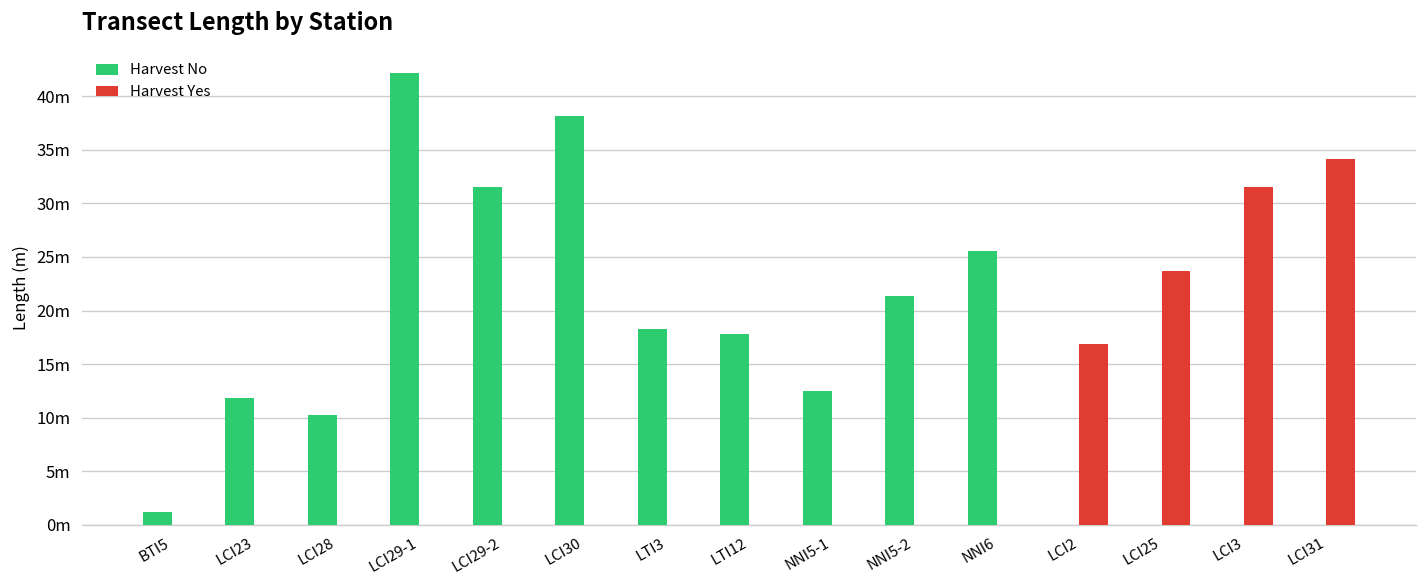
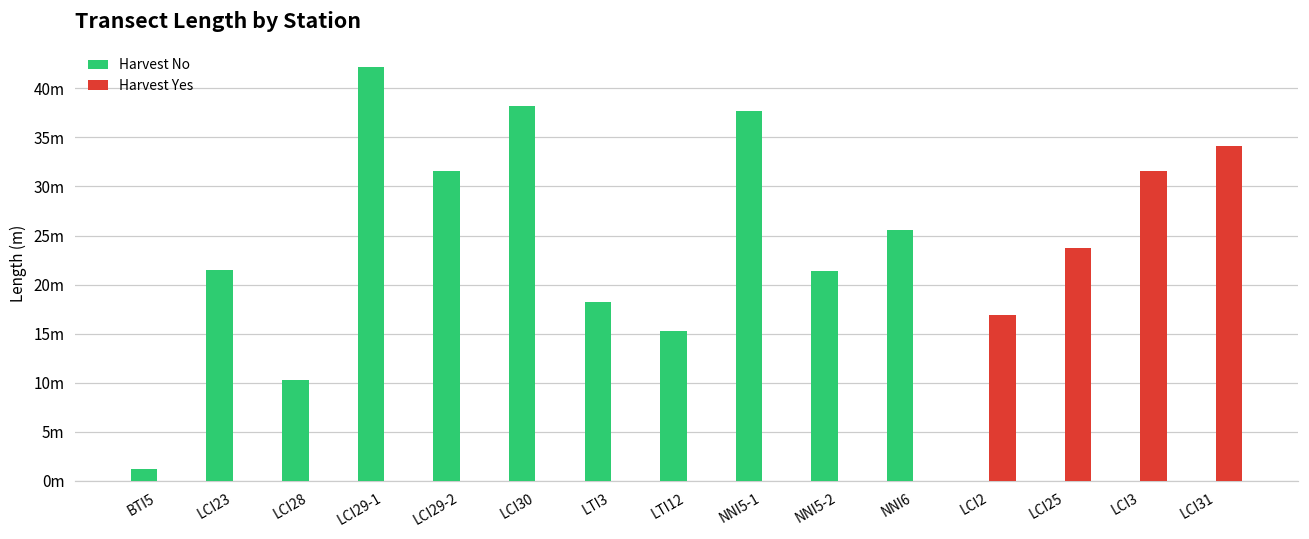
Harvest No, LCI23: 12m -> 22m
Harvest No, LTI12: 18m -> 15m
Harvest No, NNI5-1: 12m -> 38m
